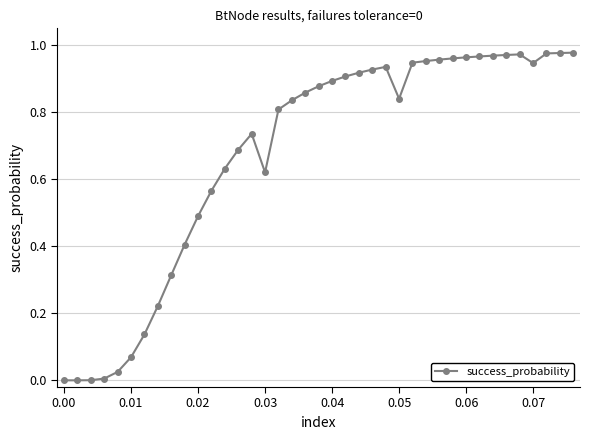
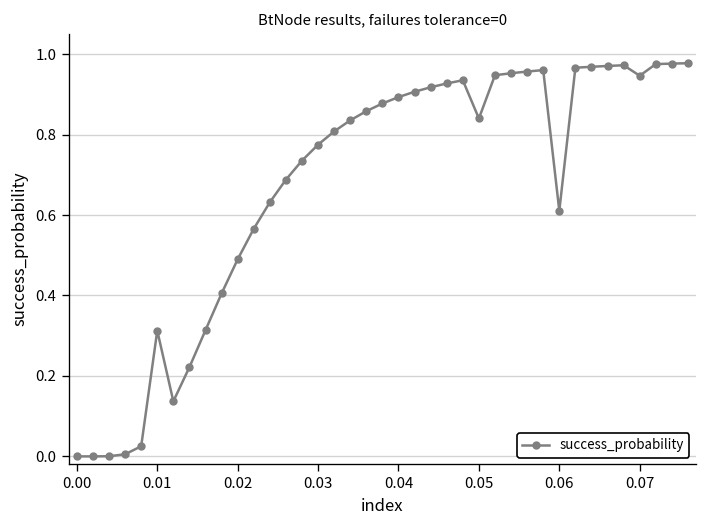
0.01: 0.07 -> 0.31
0.03: 0.62 -> 0.77
0.06: 0.96 -> 0.61
